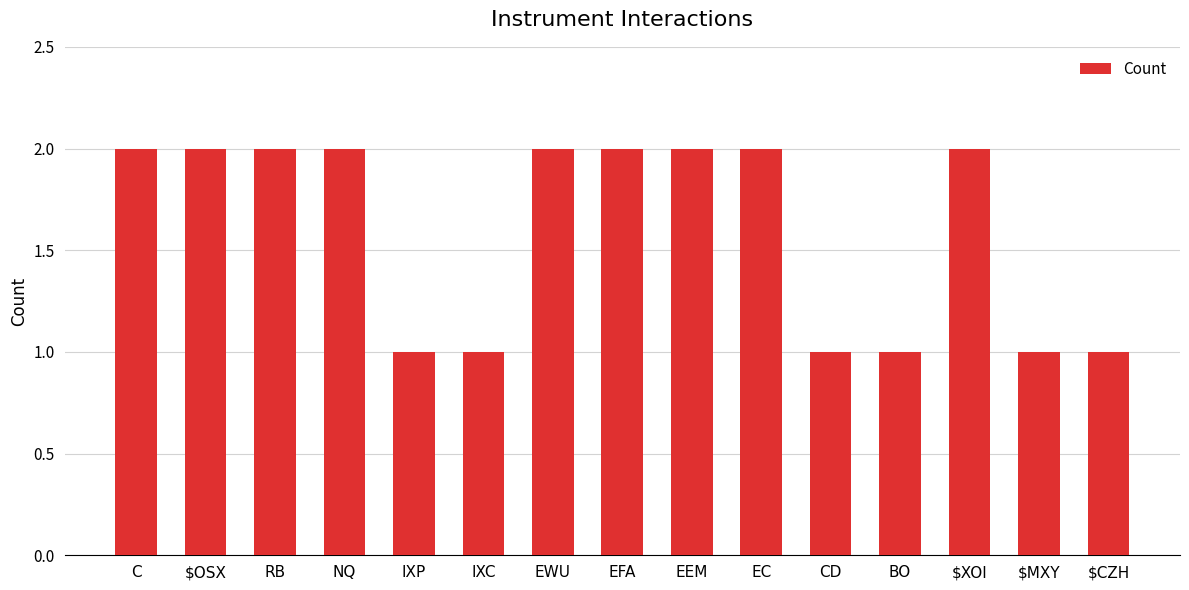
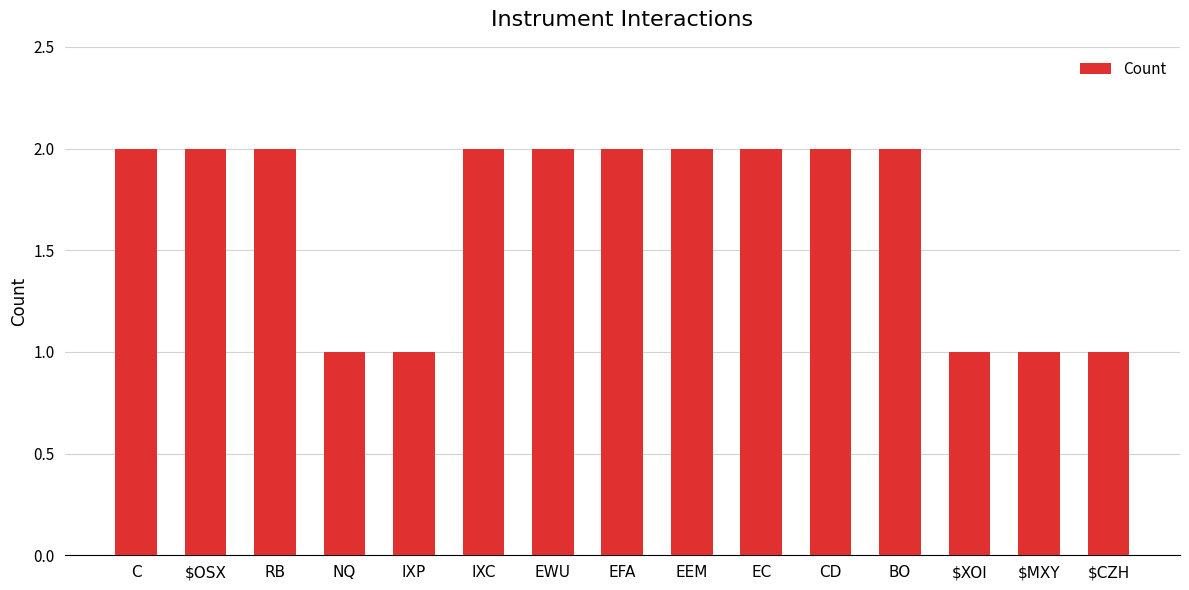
NQ: 2 -> 1
IXC: 1 -> 2
CD: 1 -> 2
BO: 1 -> 2
$XOI: 2 -> 1
